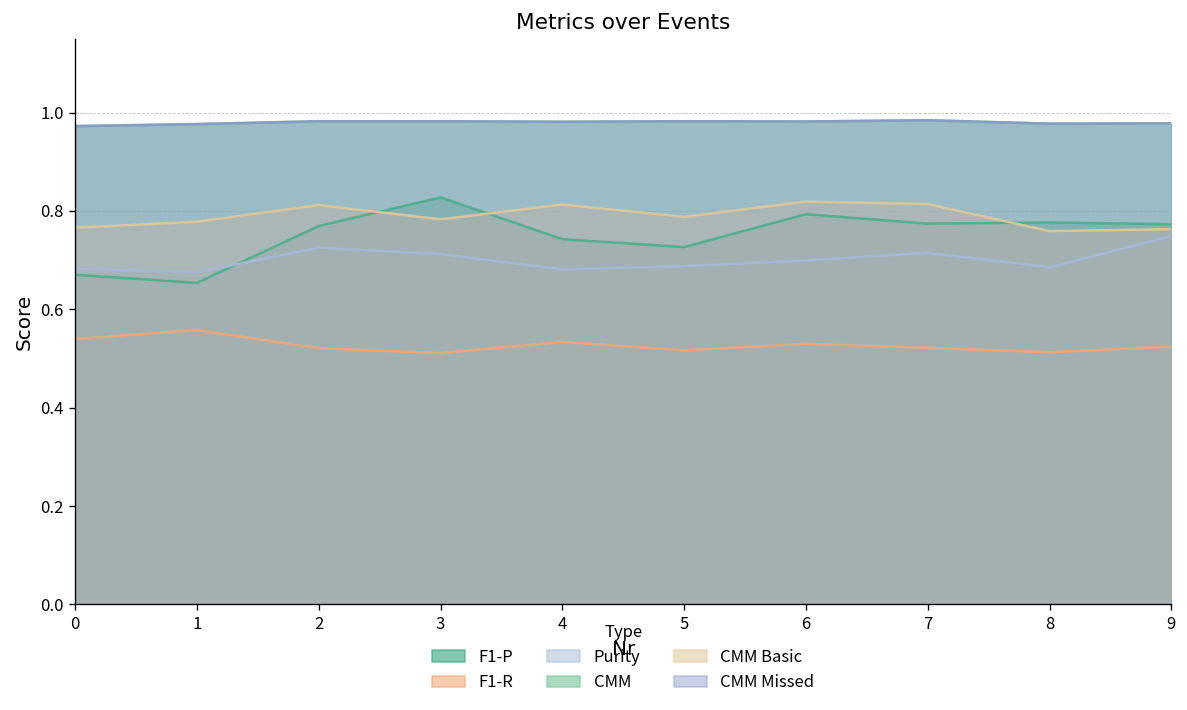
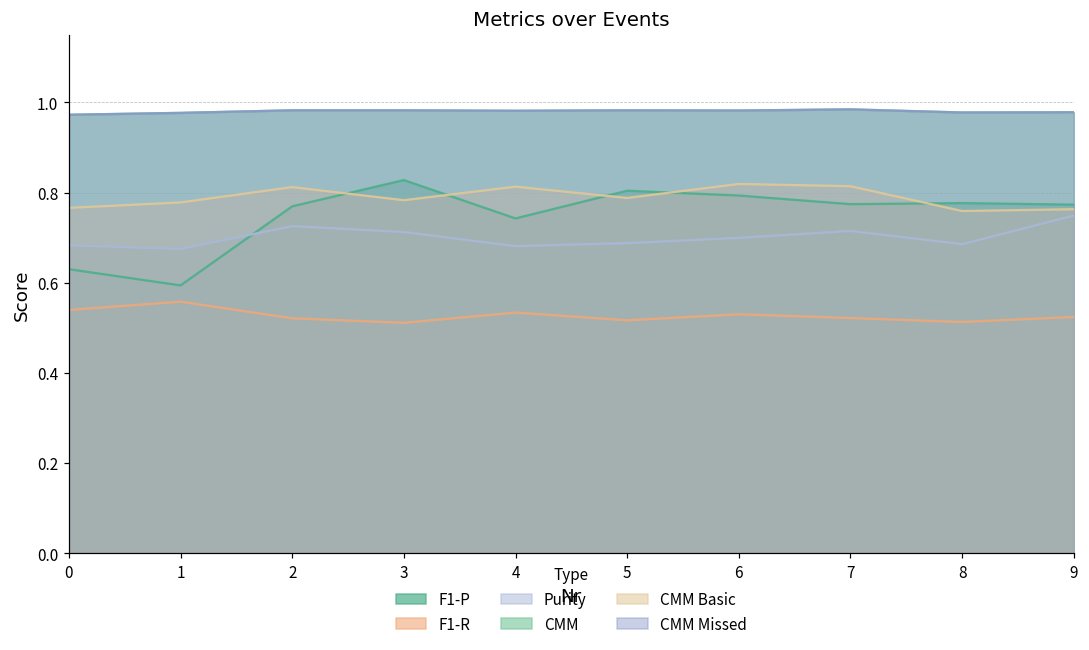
F1-P, 0: 0.67 -> 0.63
F1-P, 1: 0.65 -> 0.59
F1-P, 5: 0.73 -> 0.80
